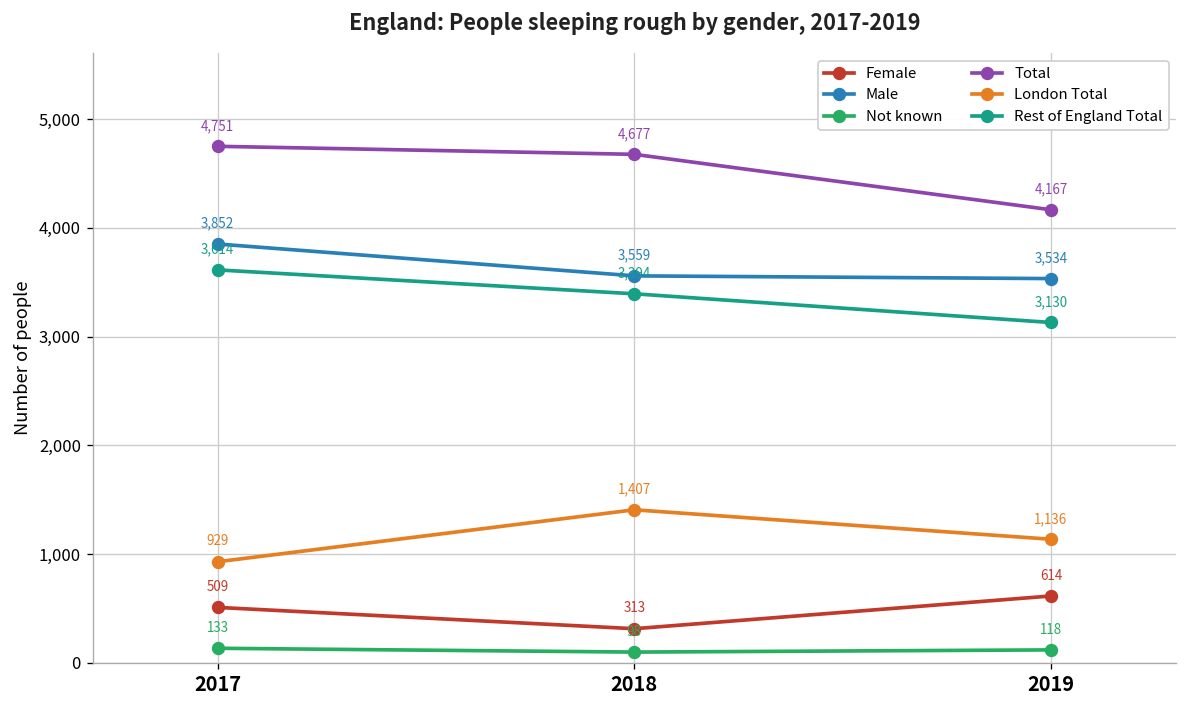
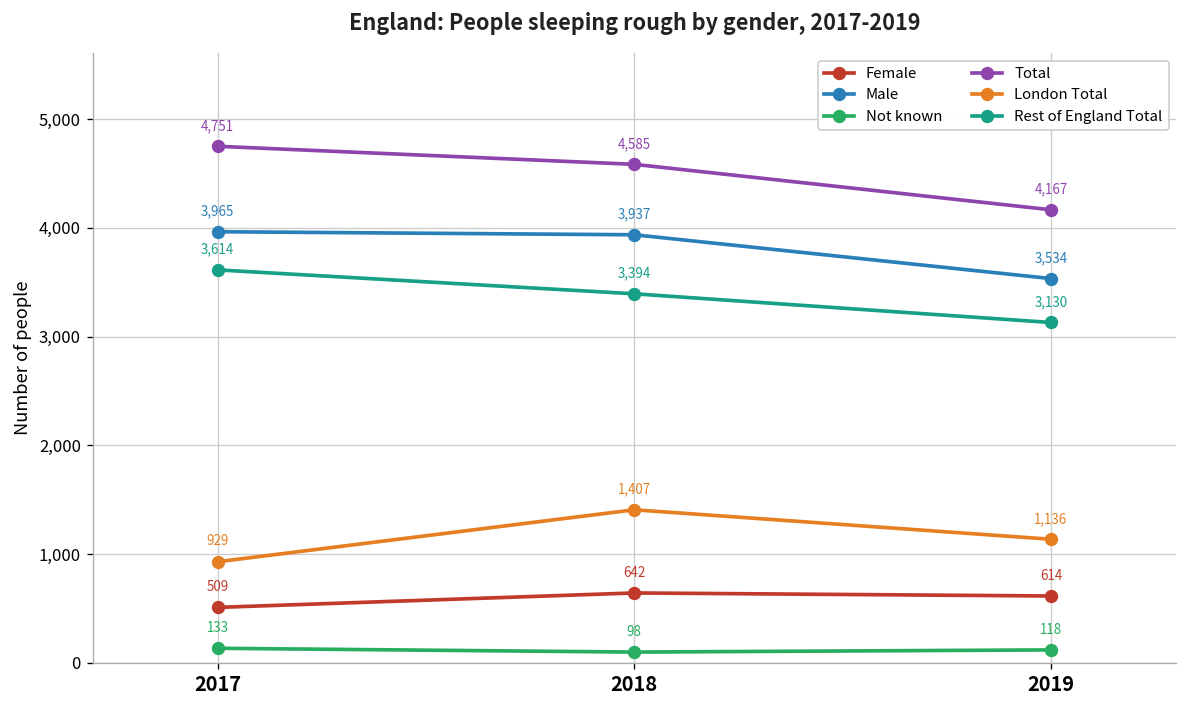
Male, 2017: 3,852 -> 3,965
Female, 2018: 313 -> 642
Male, 2018: 3,559 -> 3,937
Total, 2018: 4,677 -> 4,585
